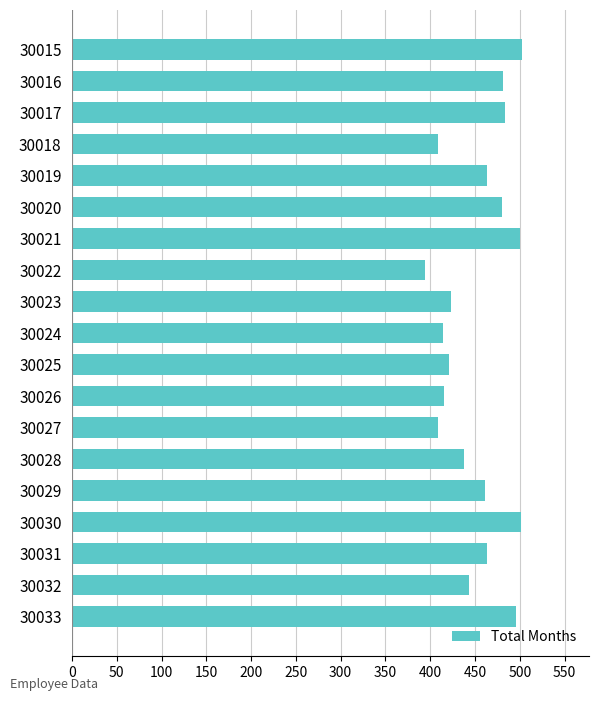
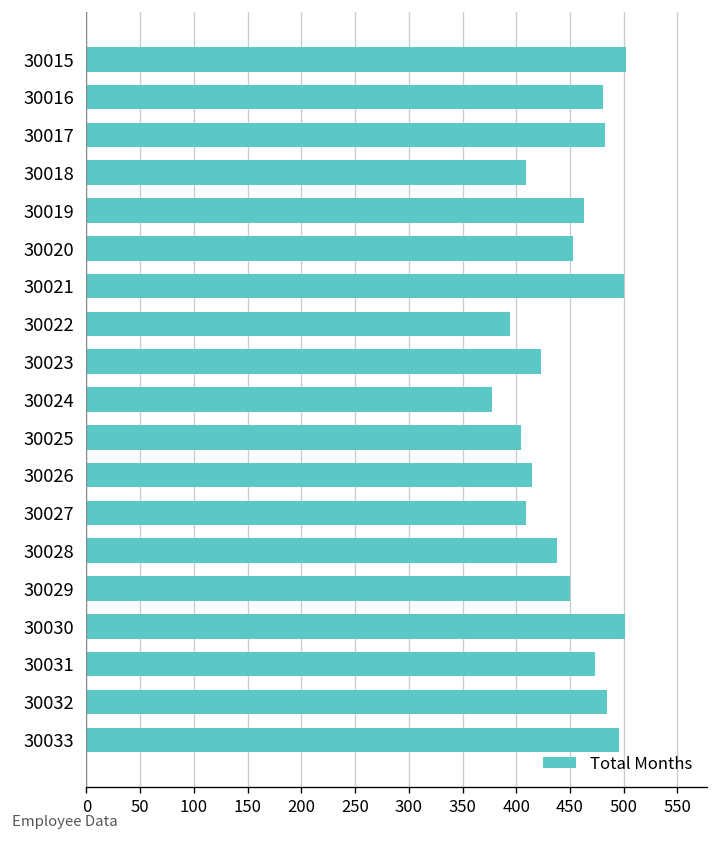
30020: 480 -> 450
30024: 410 -> 380
30025: 420 -> 400
30029: 460 -> 450
30031: 460 -> 470
30032: 440 -> 480
